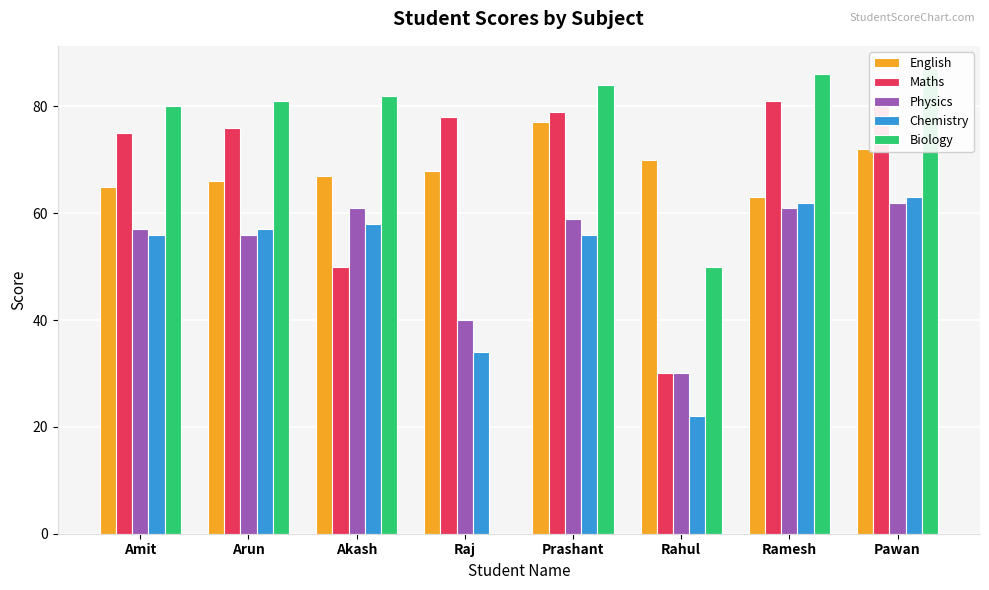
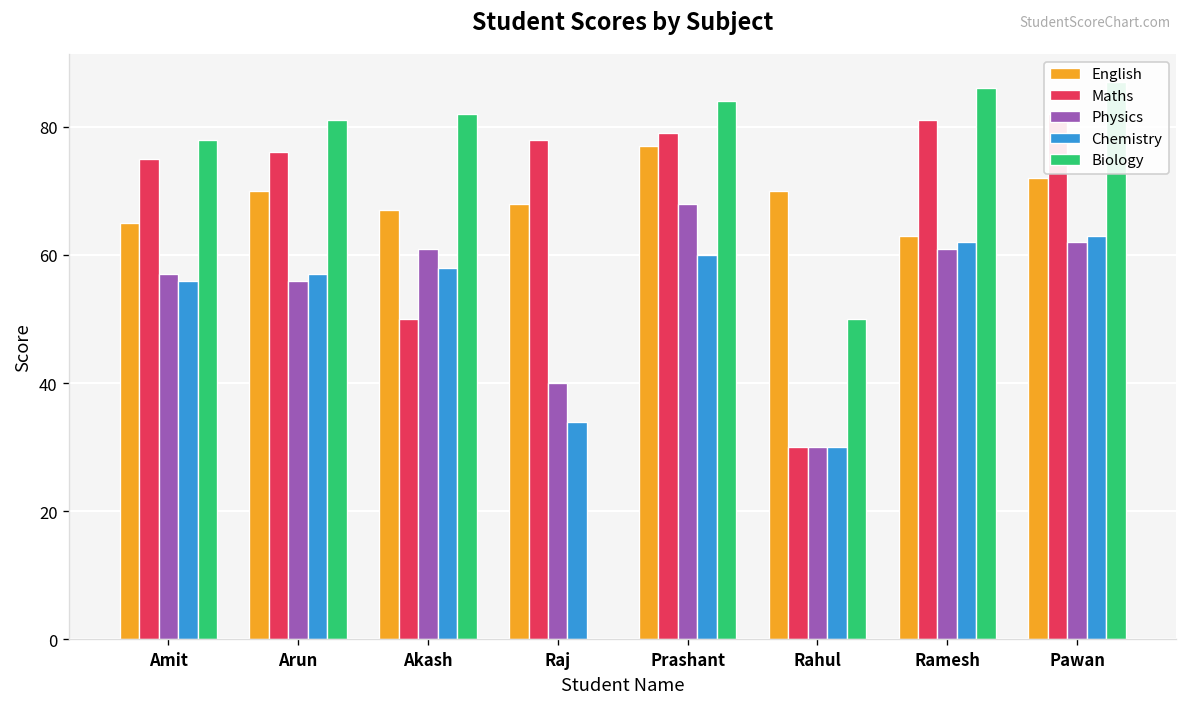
Biology, Amit: 80 -> 78
English, Arun: 66 -> 70
Physics, Prashant: 59 -> 68
Chemistry, Prashant: 56 -> 60
Chemistry, Rahul: 22 -> 30
